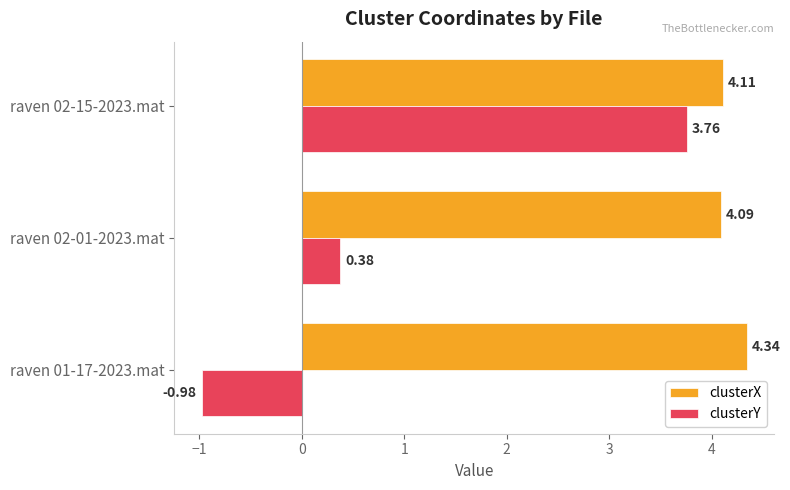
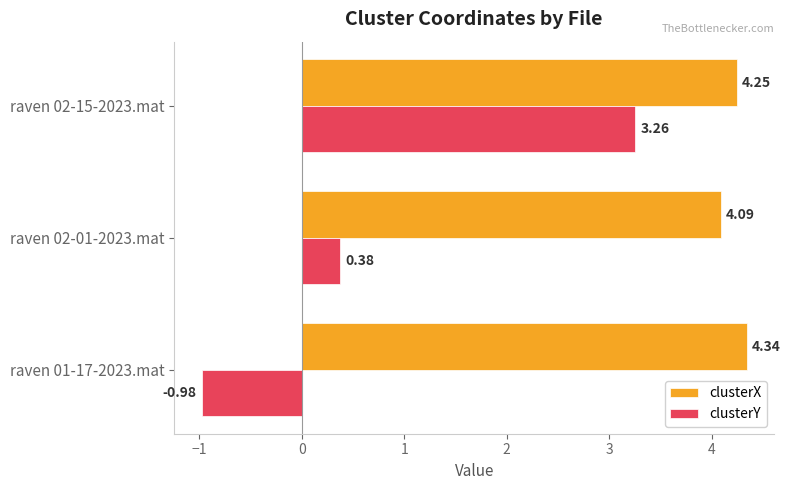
clusterX, raven 02-15-2023.mat: 4.11 -> 4.25
clusterY, raven 02-15-2023.mat: 3.76 -> 3.26
